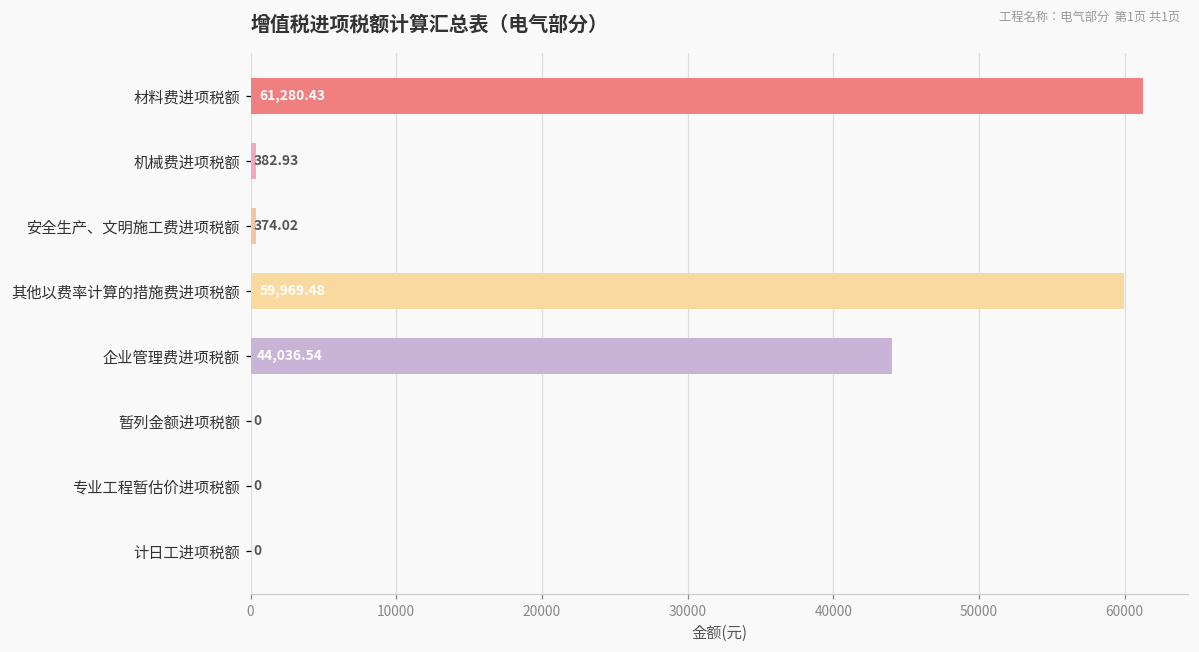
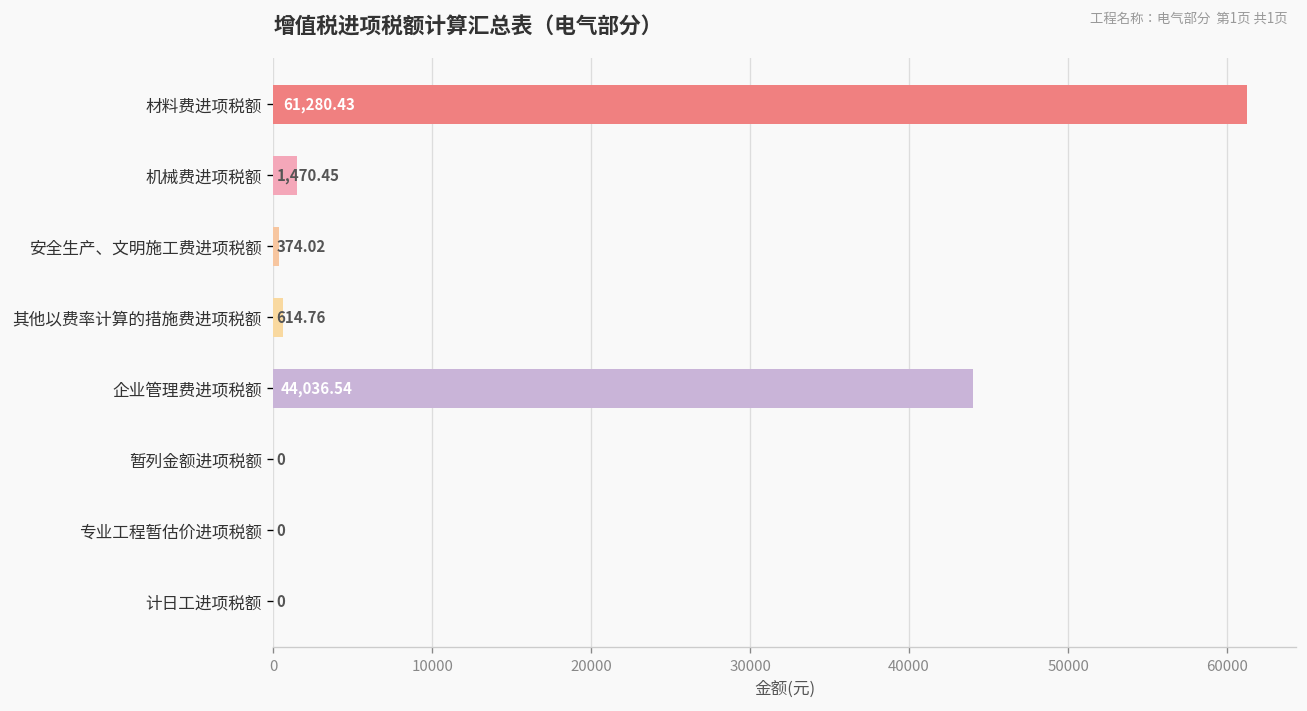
机械费进项税额: 382.93 -> 1,470.45
其他以费率计算的措施费进项税额: 59,969.48 -> 614.76
